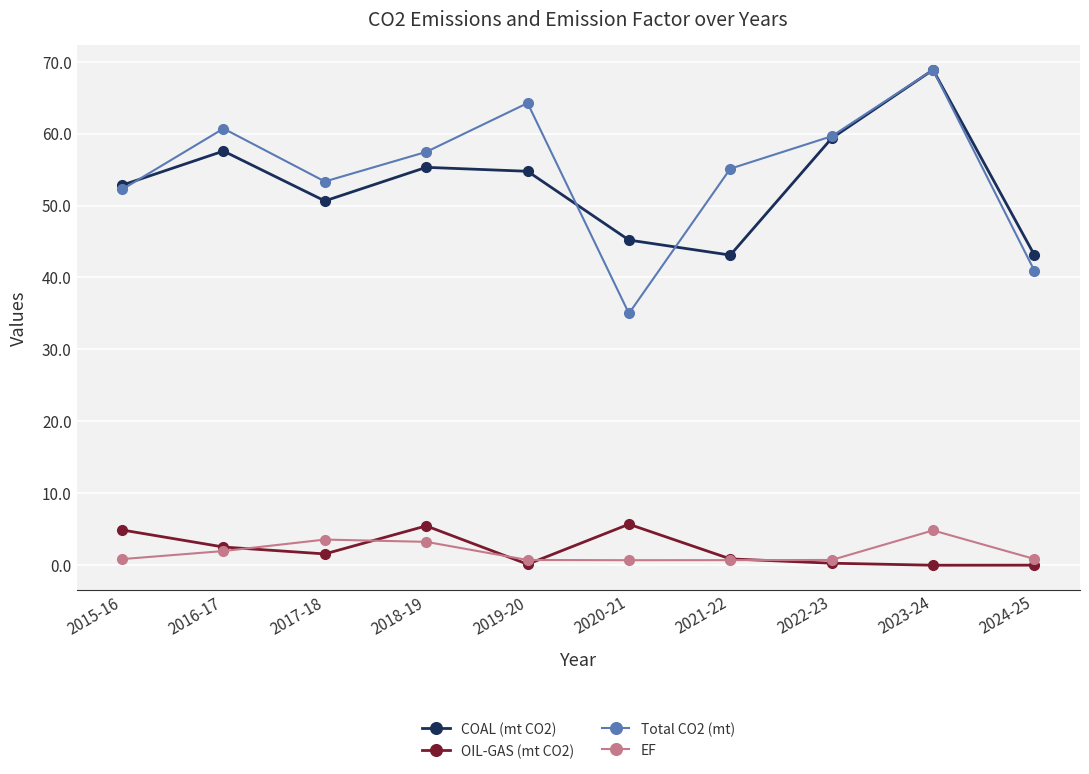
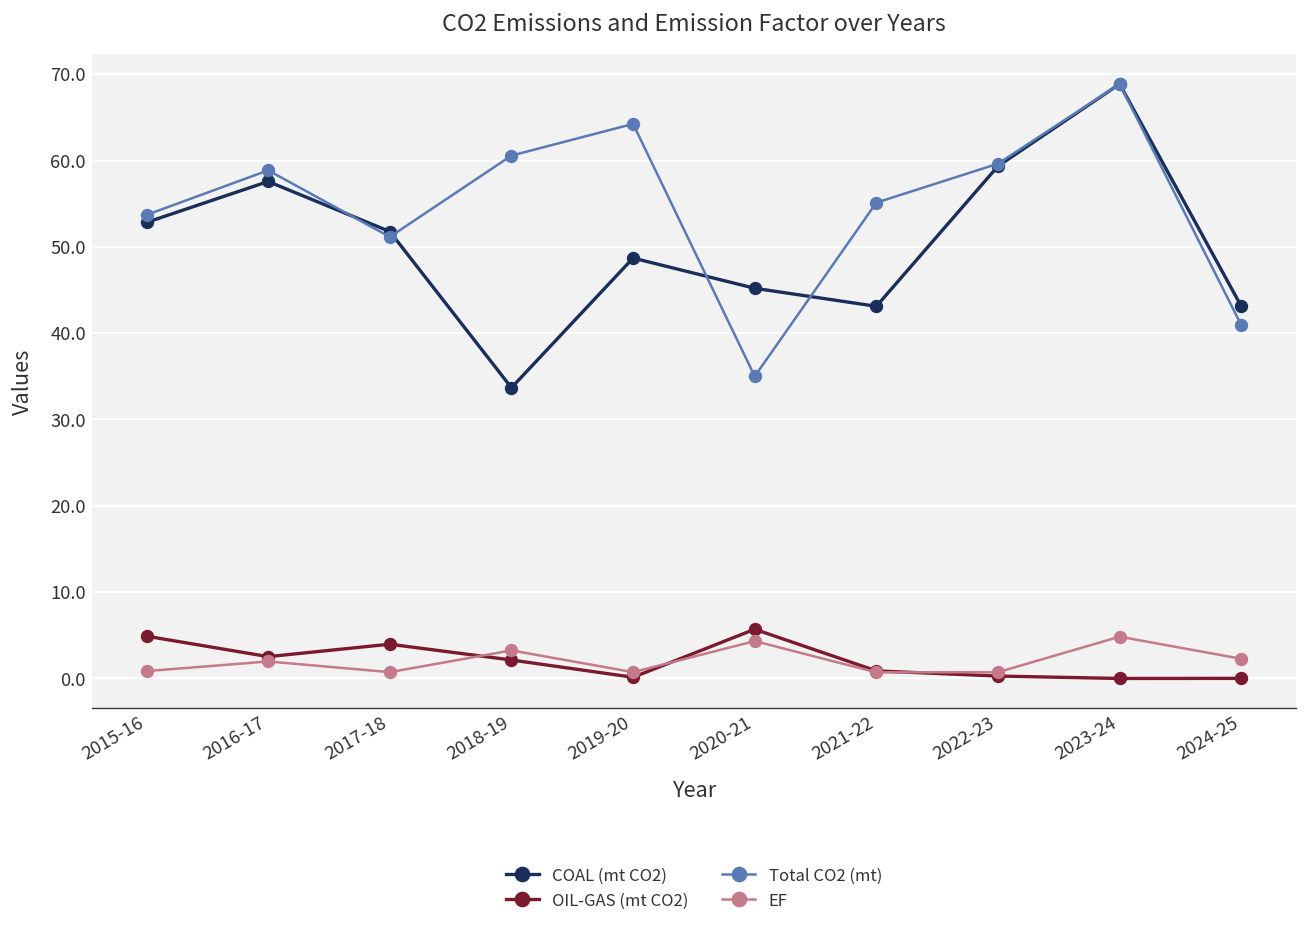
Total CO2 (mt), 2015-16: 52 -> 54
Total CO2 (mt), 2016-17: 61 -> 59
COAL (mt CO2), 2017-18: 51 -> 52
OIL-GAS (mt CO2), 2017-18: 2 -> 4
Total CO2 (mt), 2017-18: 53 -> 51
EF, 2017-18: 4 -> 1
COAL (mt CO2), 2018-19: 55 -> 34
OIL-GAS (mt CO2), 2018-19: 5 -> 2
Total CO2 (mt), 2018-19: 57 -> 61
COAL (mt CO2), 2019-20: 55 -> 49
EF, 2020-21: 1 -> 4
EF, 2024-25: 1 -> 2
